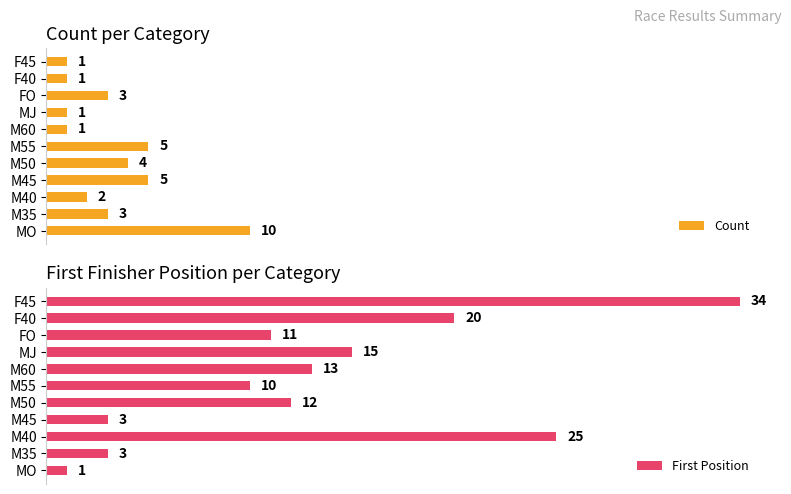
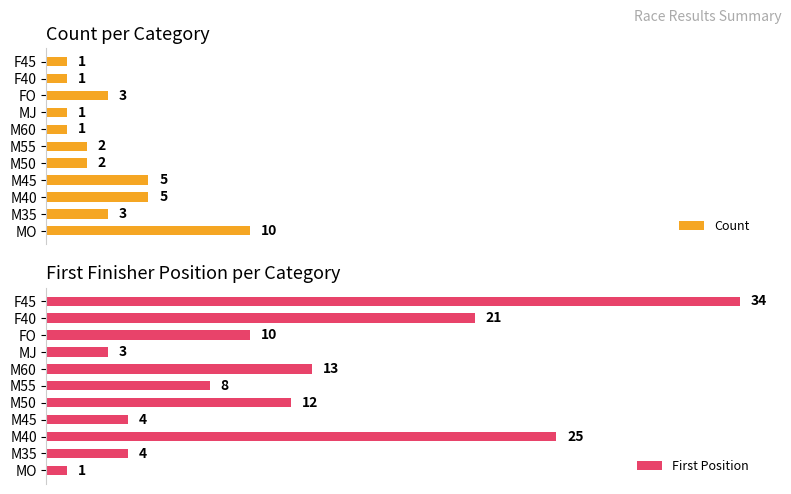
Count per Category, M55: 5 -> 2
Count per Category, M50: 4 -> 2
Count per Category, M40: 2 -> 5
First Finisher Position per Category, F40: 20 -> 21
First Finisher Position per Category, FO: 11 -> 10
First Finisher Position per Category, MJ: 15 -> 3
First Finisher Position per Category, M55: 10 -> 8
First Finisher Position per Category, M45: 3 -> 4
First Finisher Position per Category, M35: 3 -> 4
